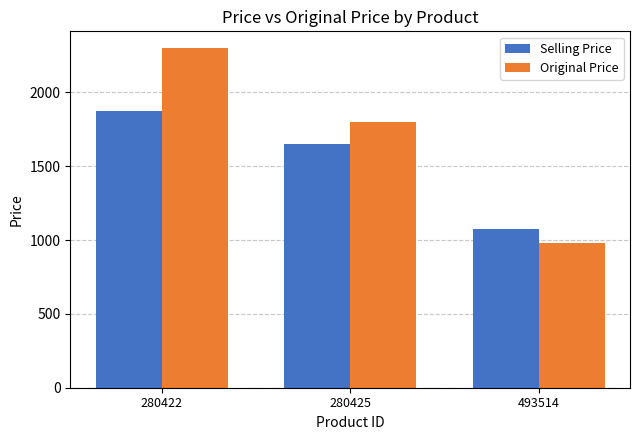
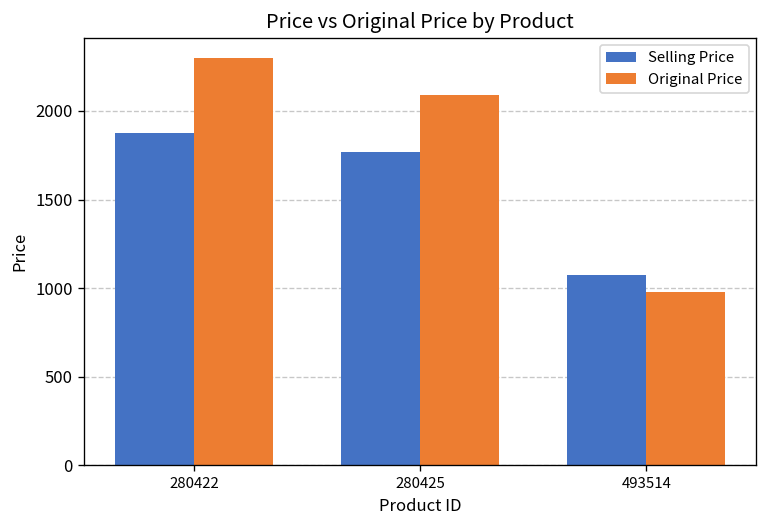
Selling Price, 280425: 1650 -> 1770
Original Price, 280425: 1800 -> 2090
